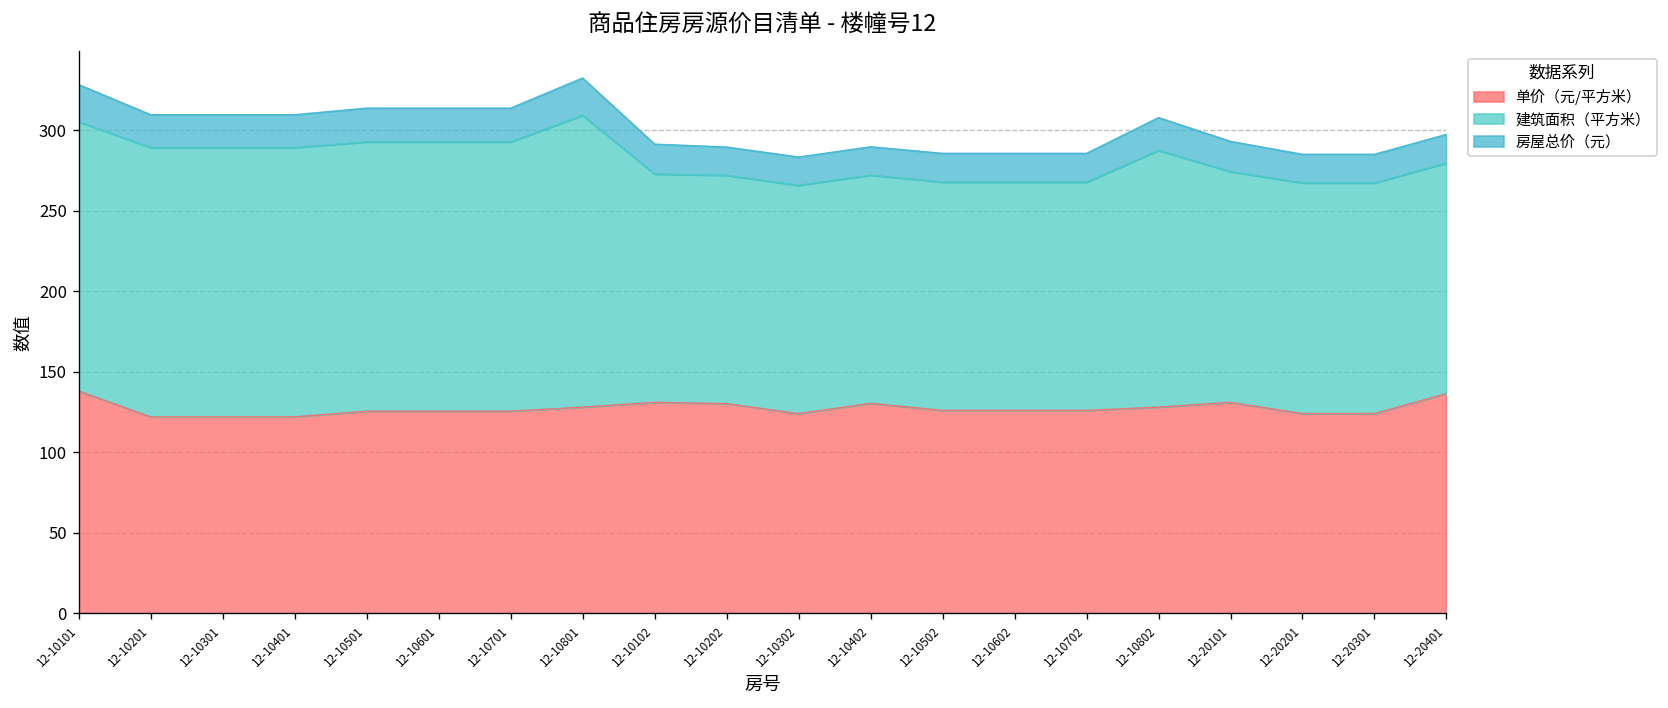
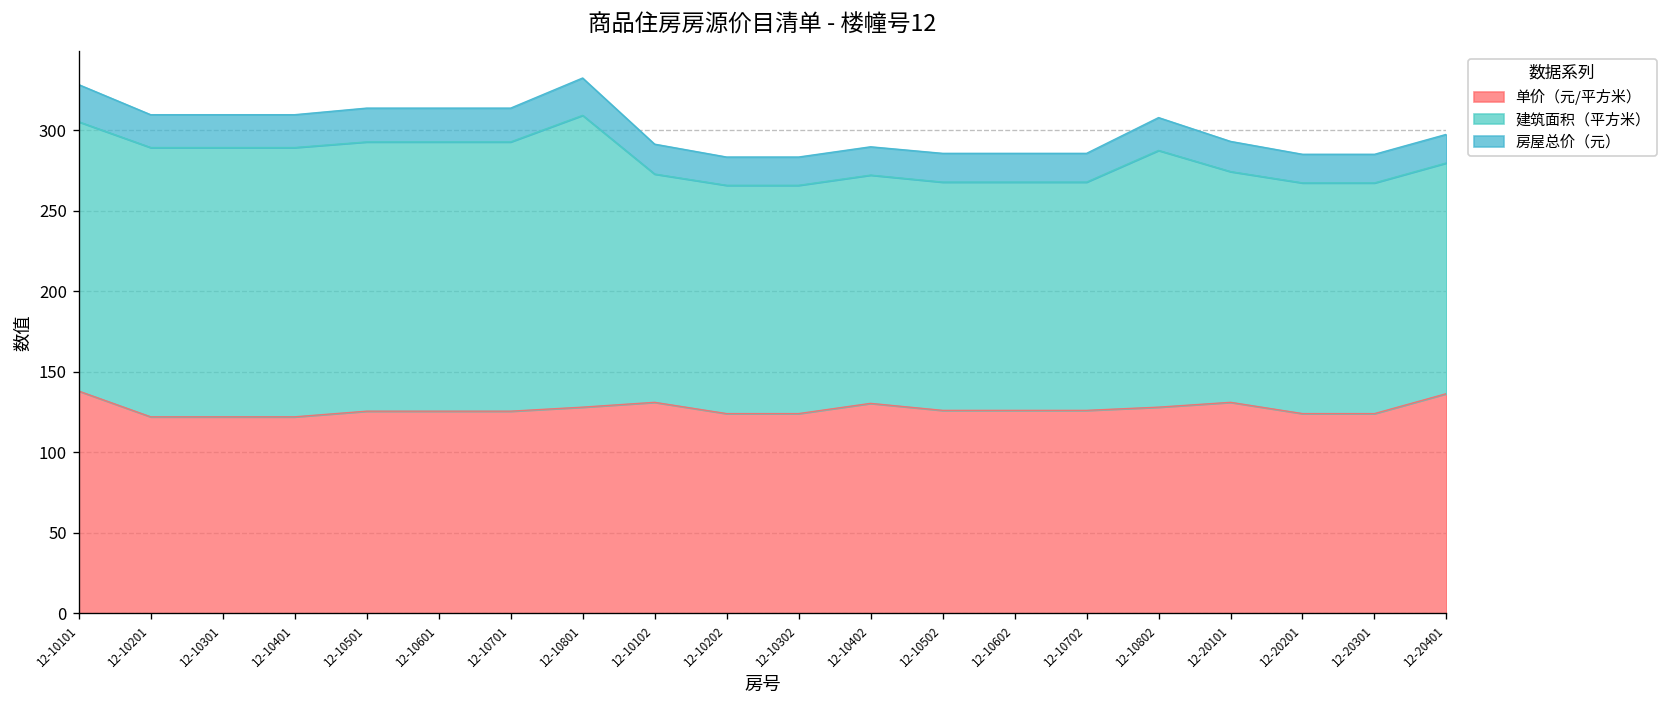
单价（元/平方米）, 12-10202: 130 -> 124
